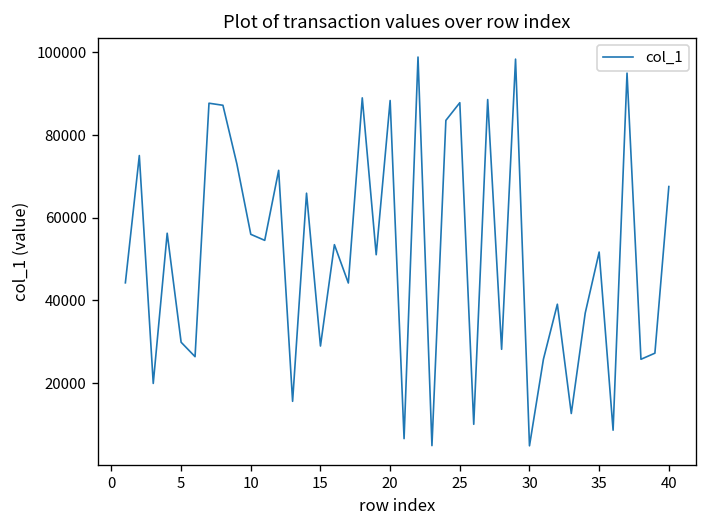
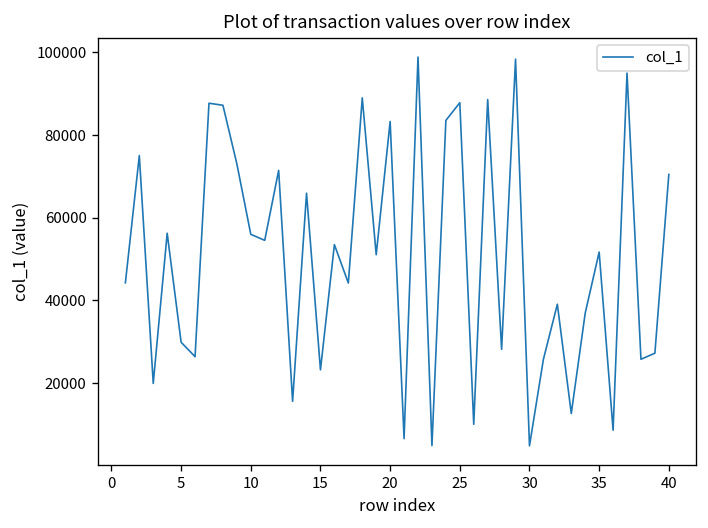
15: 29000 -> 23000
20: 88000 -> 83000
40: 68000 -> 70000
